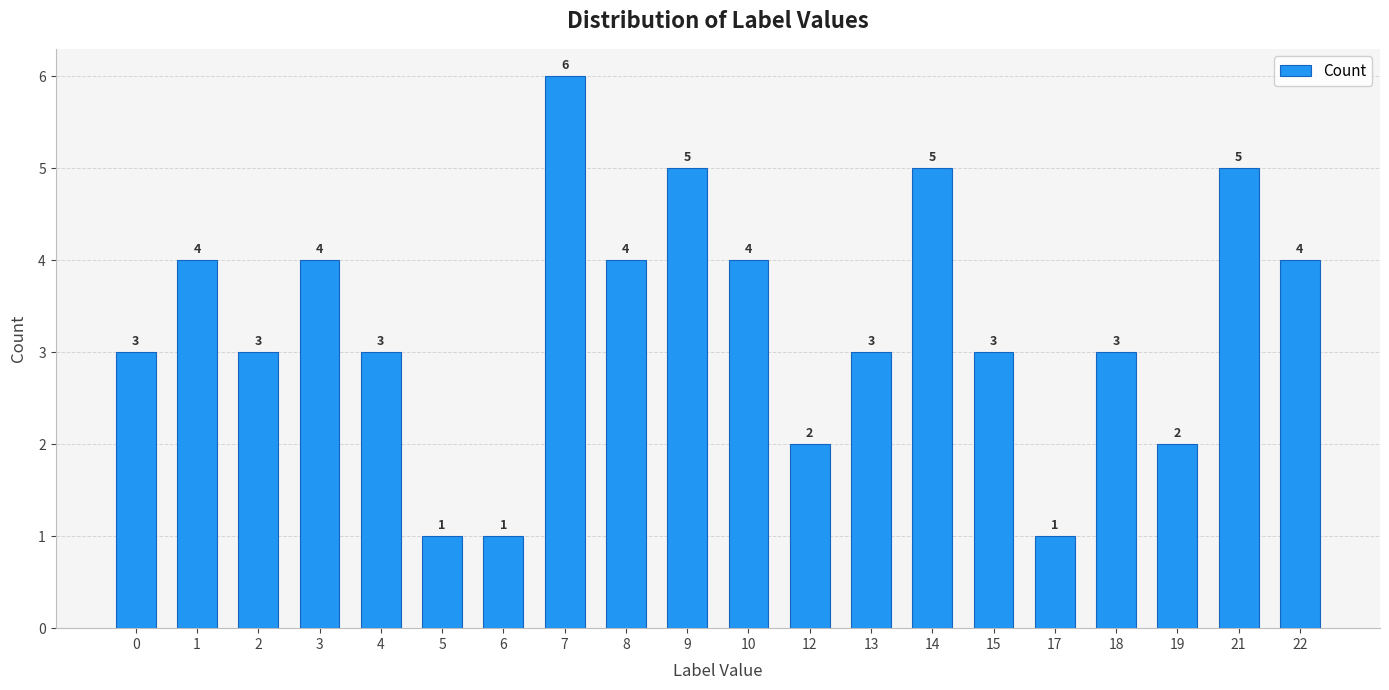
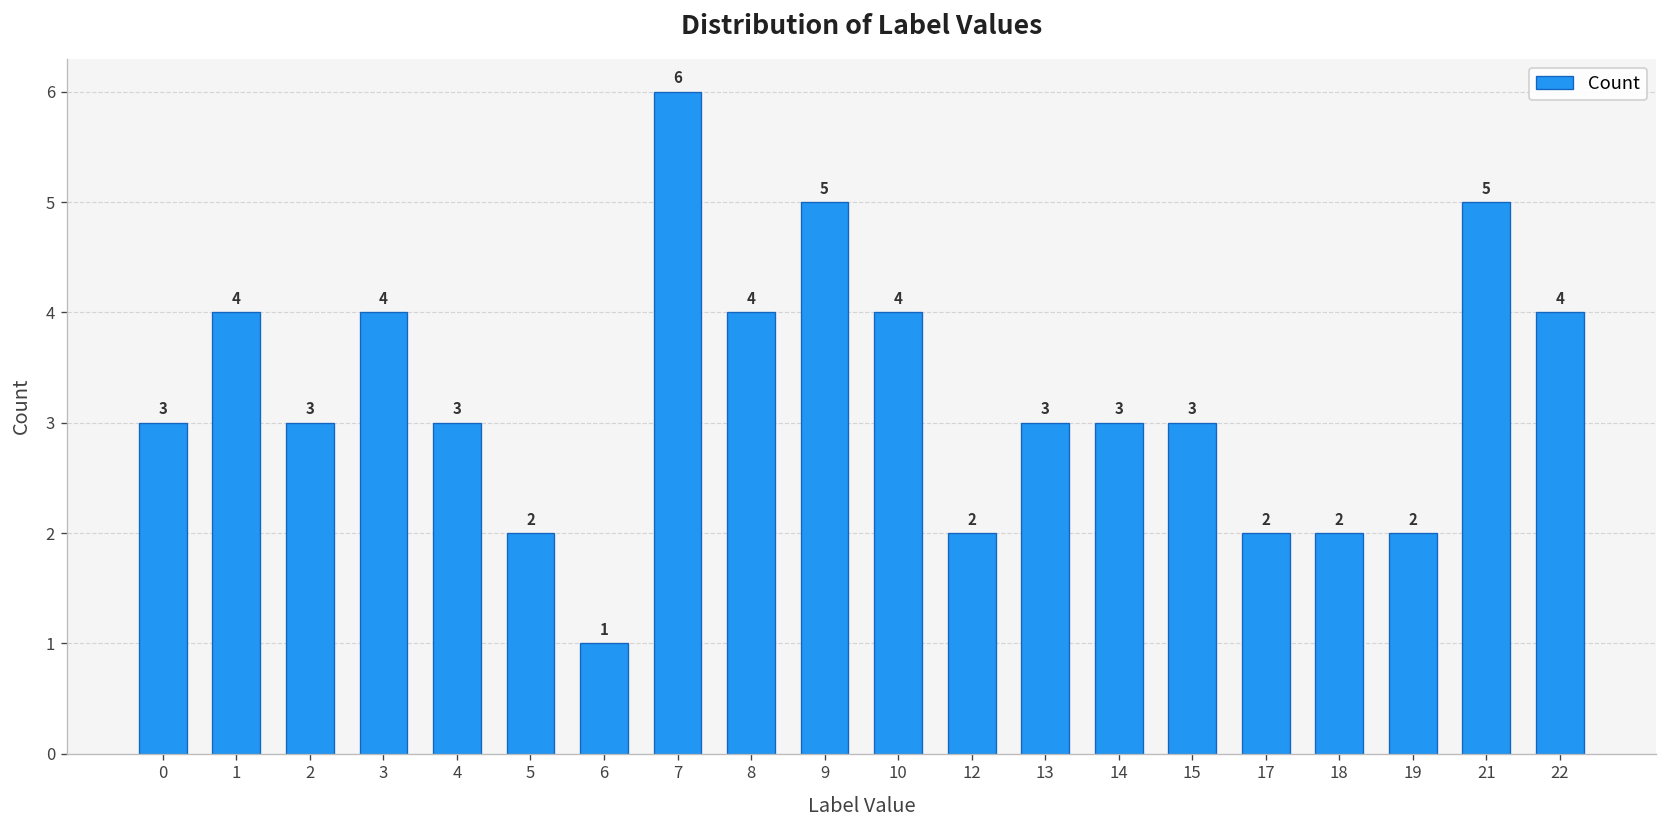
5: 1 -> 2
14: 5 -> 3
17: 1 -> 2
18: 3 -> 2
